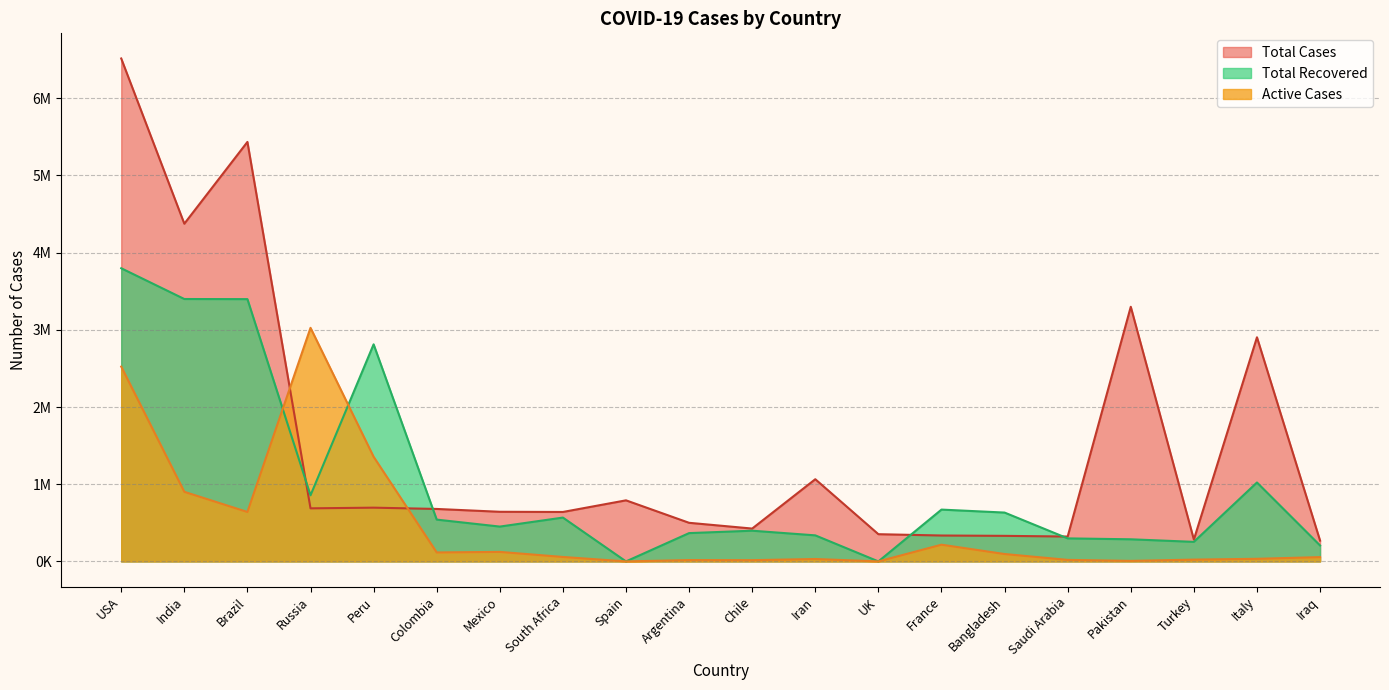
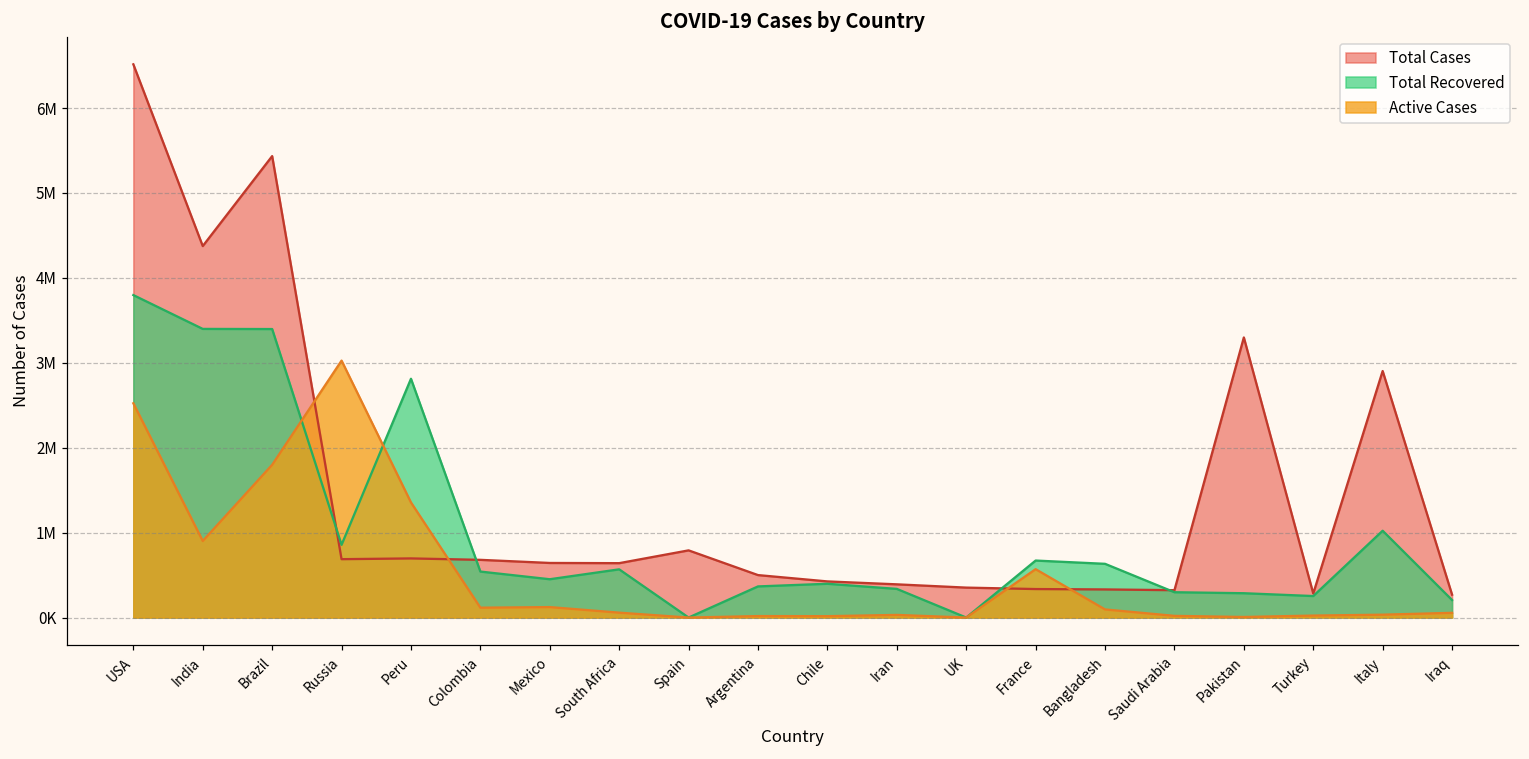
Active Cases, Brazil: 600000 -> 1800000
Total Cases, Iran: 1100000 -> 400000
Active Cases, France: 200000 -> 600000
